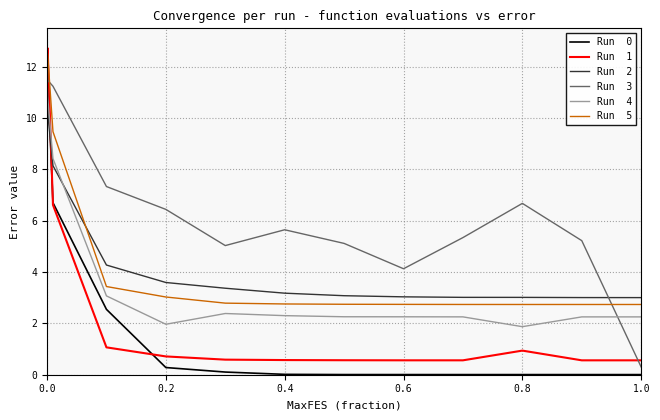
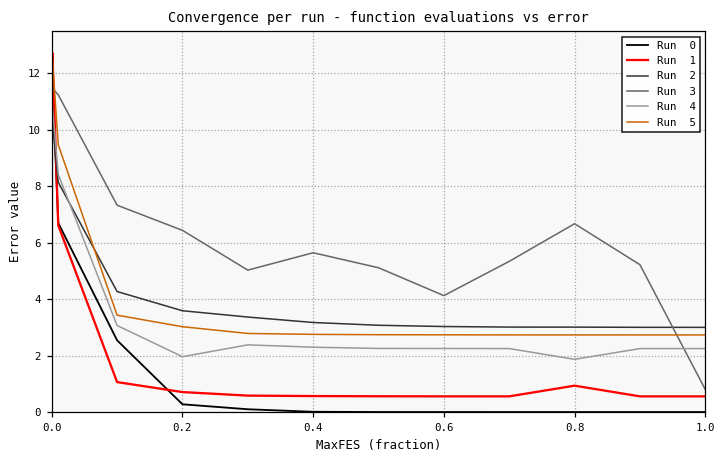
Run 3, 1.0: 0.3 -> 0.8
